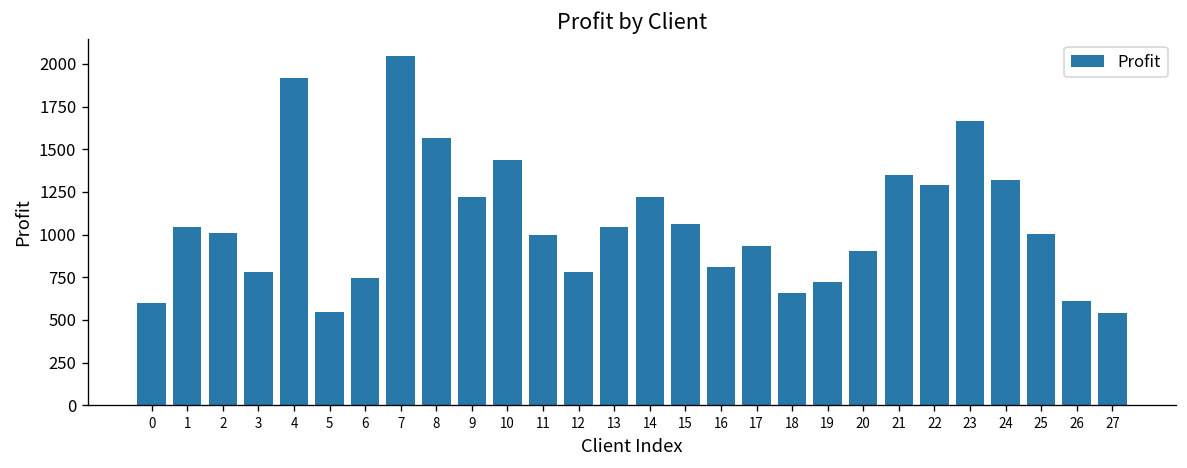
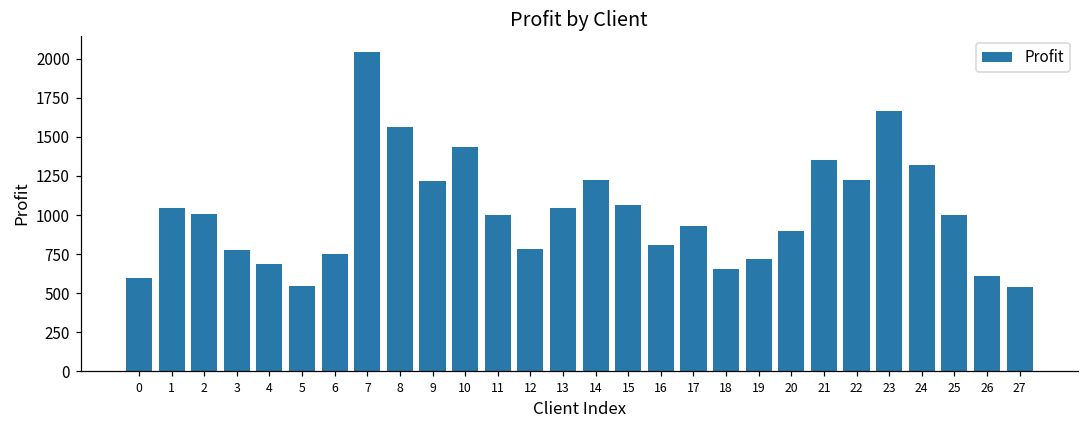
4: 1920 -> 680
22: 1290 -> 1220
